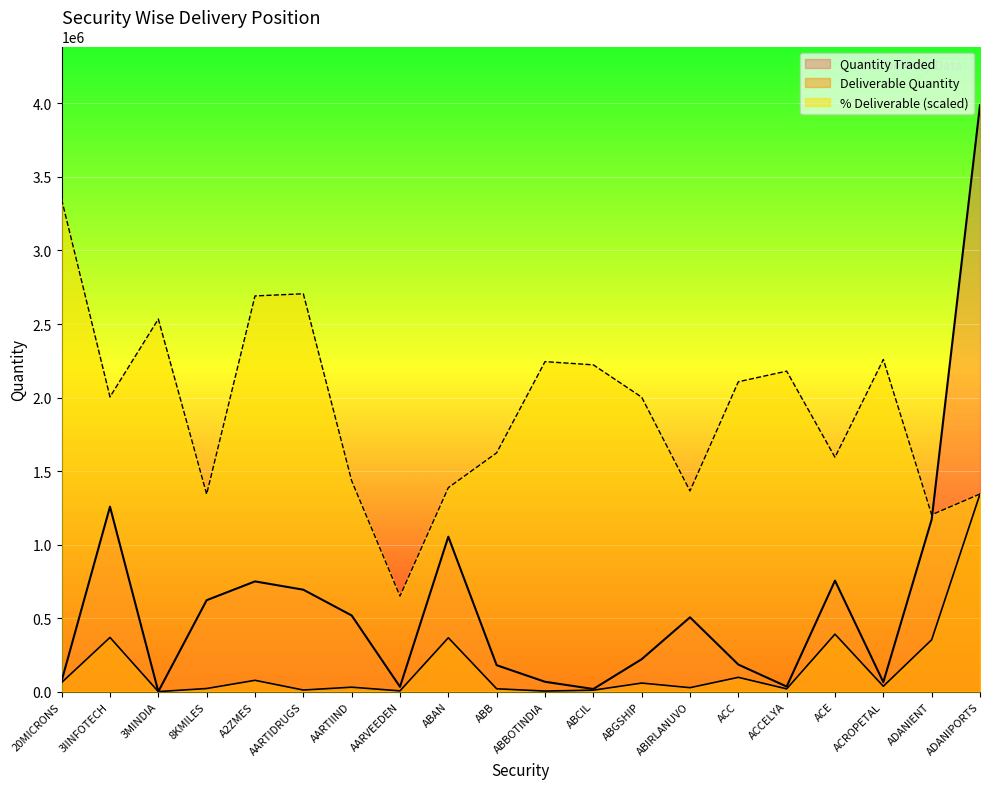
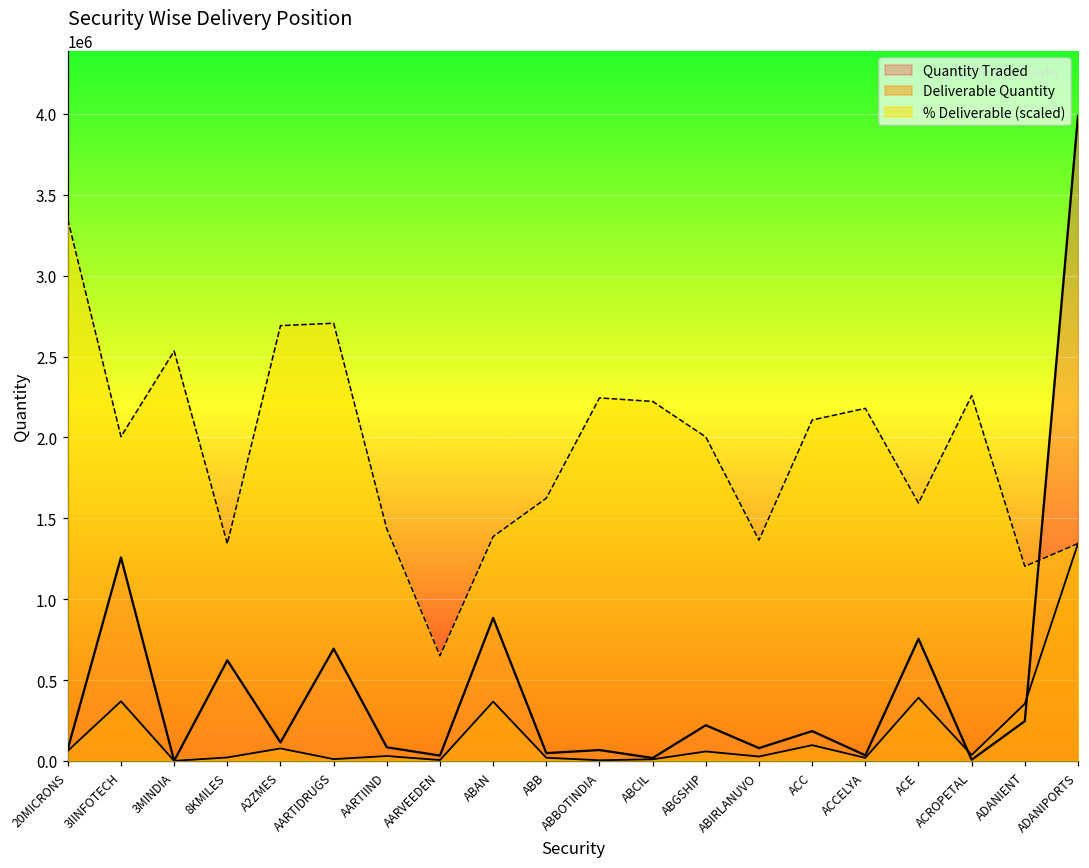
Quantity Traded, A2ZMES: 750000 -> 110000
Quantity Traded, AARTIIND: 520000 -> 80000
Quantity Traded, ABAN: 1050000 -> 880000
Quantity Traded, ABB: 180000 -> 50000
Quantity Traded, ABIRLANUVO: 510000 -> 80000
Quantity Traded, ACROPETAL: 60000 -> 10000
Quantity Traded, ADANIENT: 1170000 -> 250000
